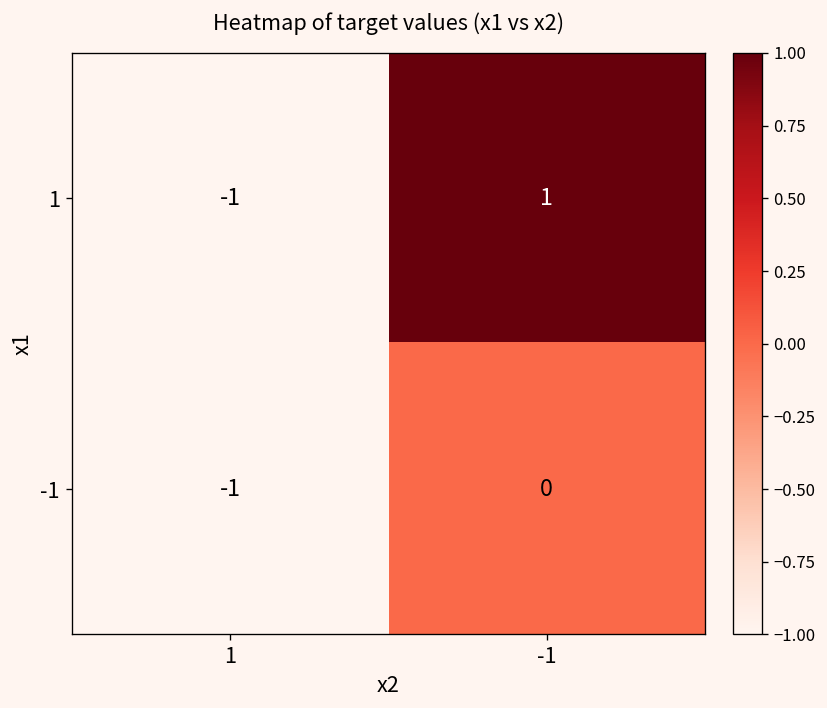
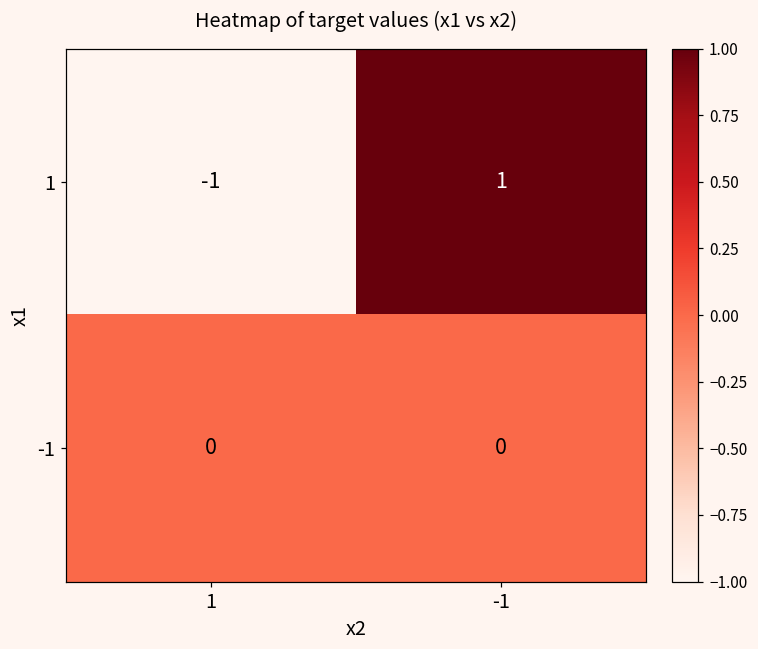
-1, 1: -1 -> 0
